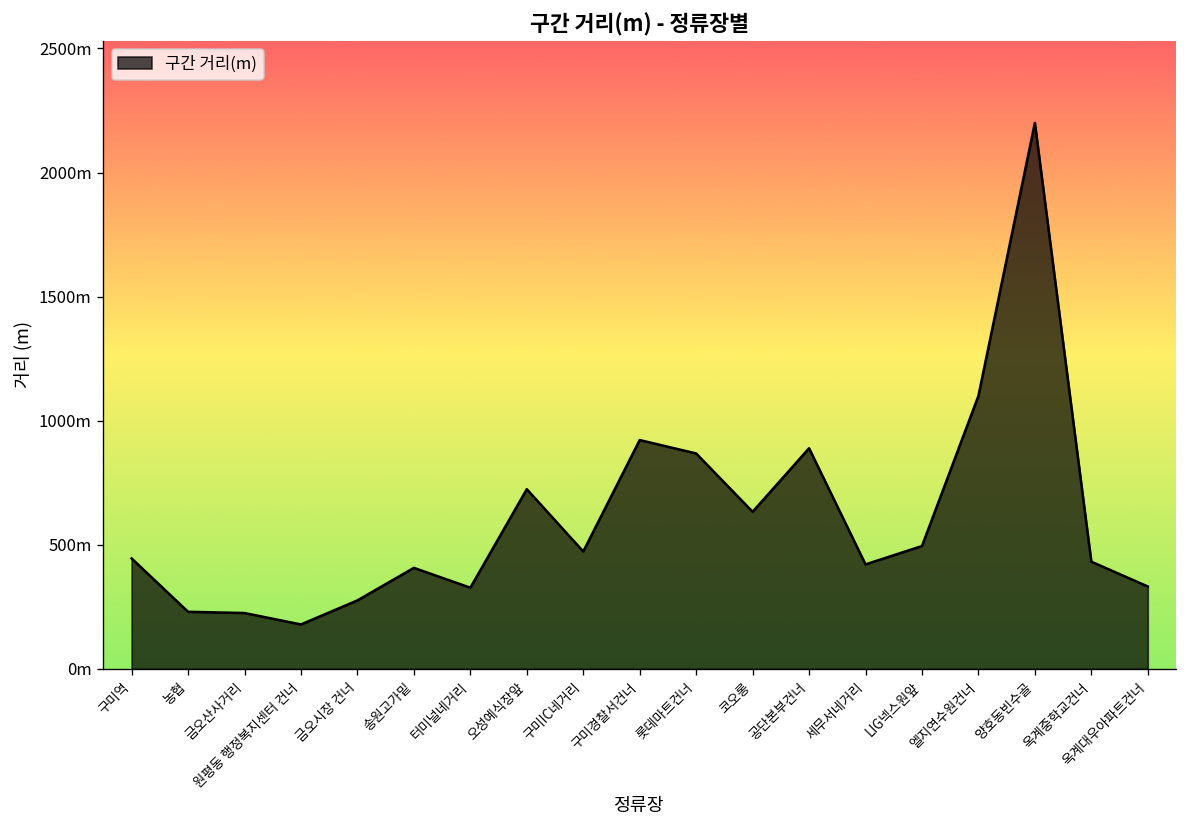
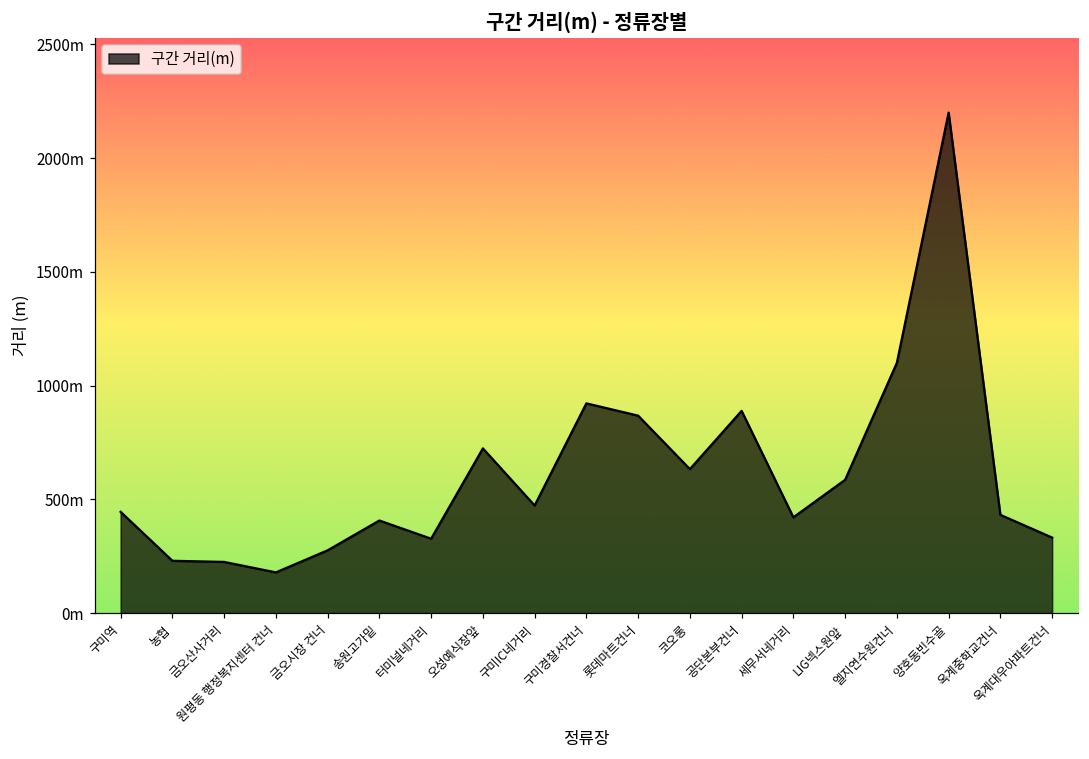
LIG넥스원앞: 500m -> 590m
